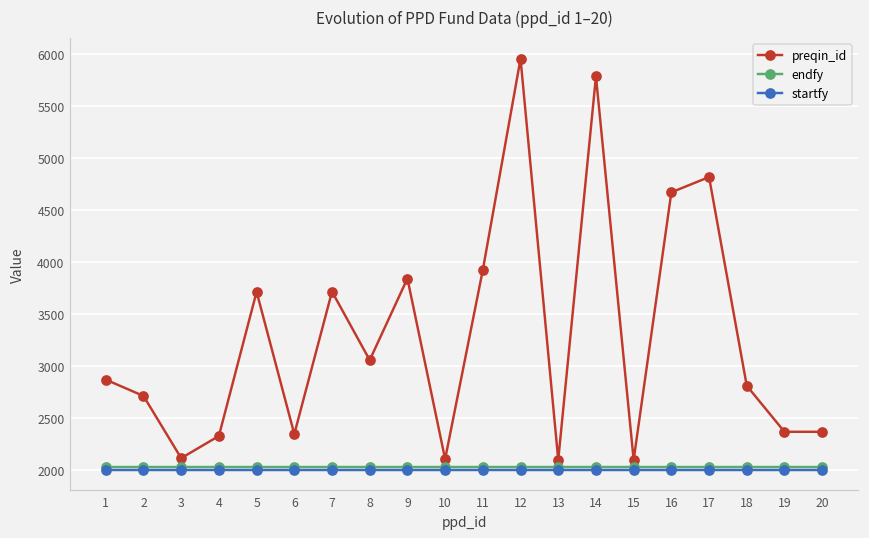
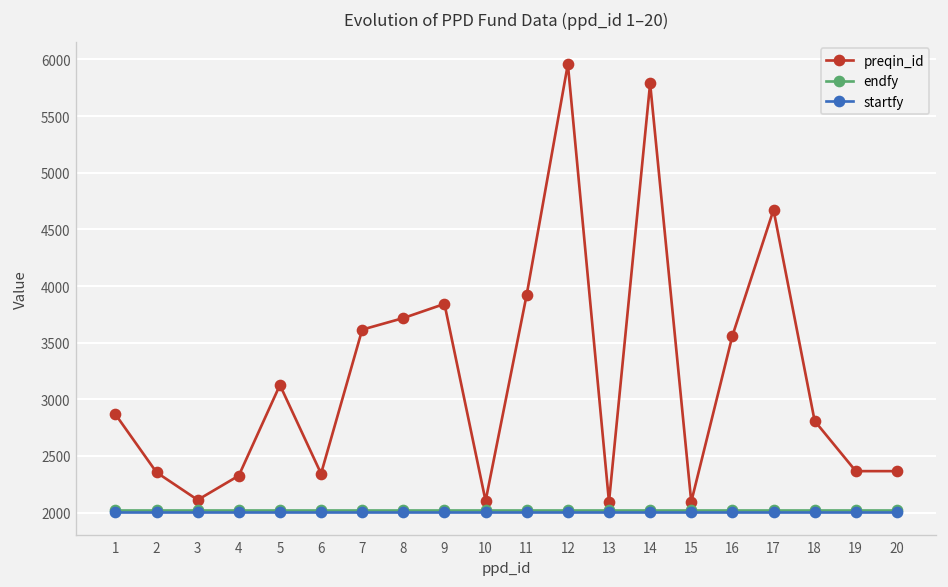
preqin_id, 2: 2700 -> 2400
preqin_id, 5: 3700 -> 3100
preqin_id, 7: 3700 -> 3600
preqin_id, 8: 3100 -> 3700
preqin_id, 16: 4700 -> 3600
preqin_id, 17: 4800 -> 4700
